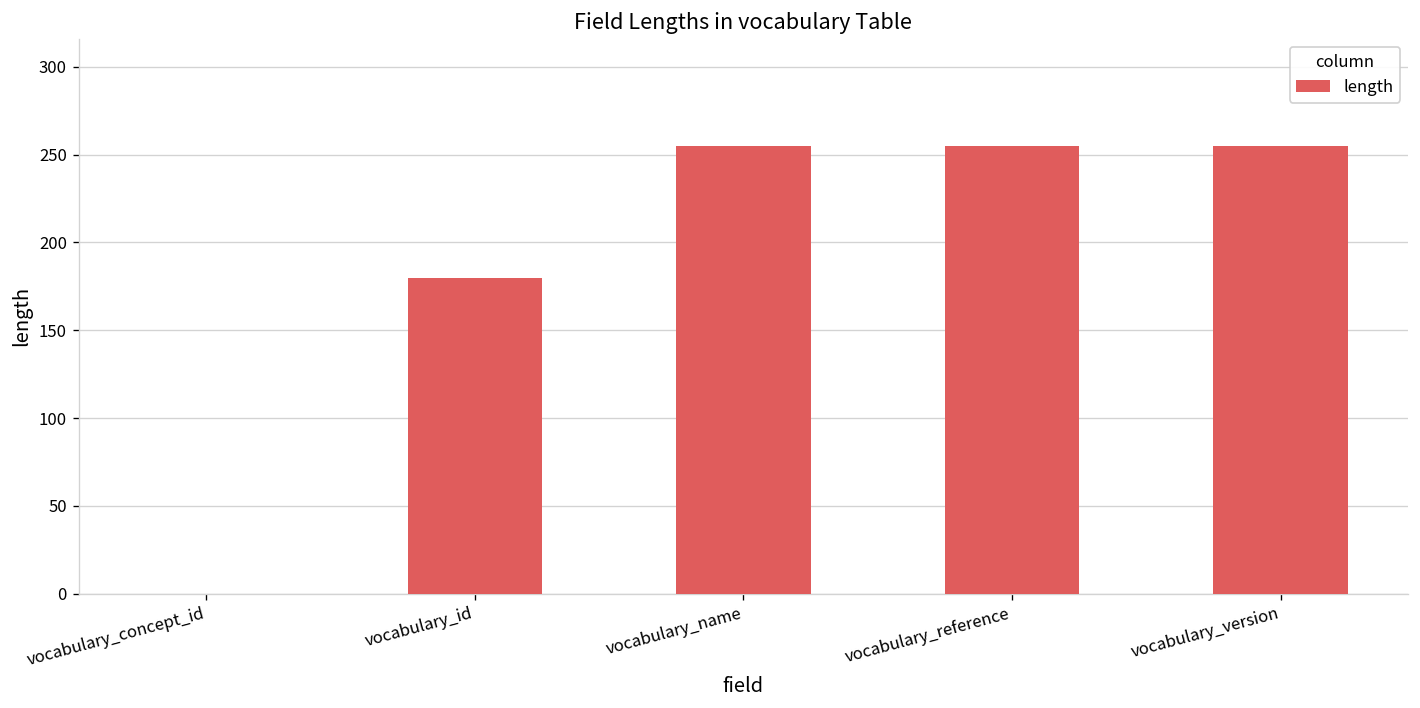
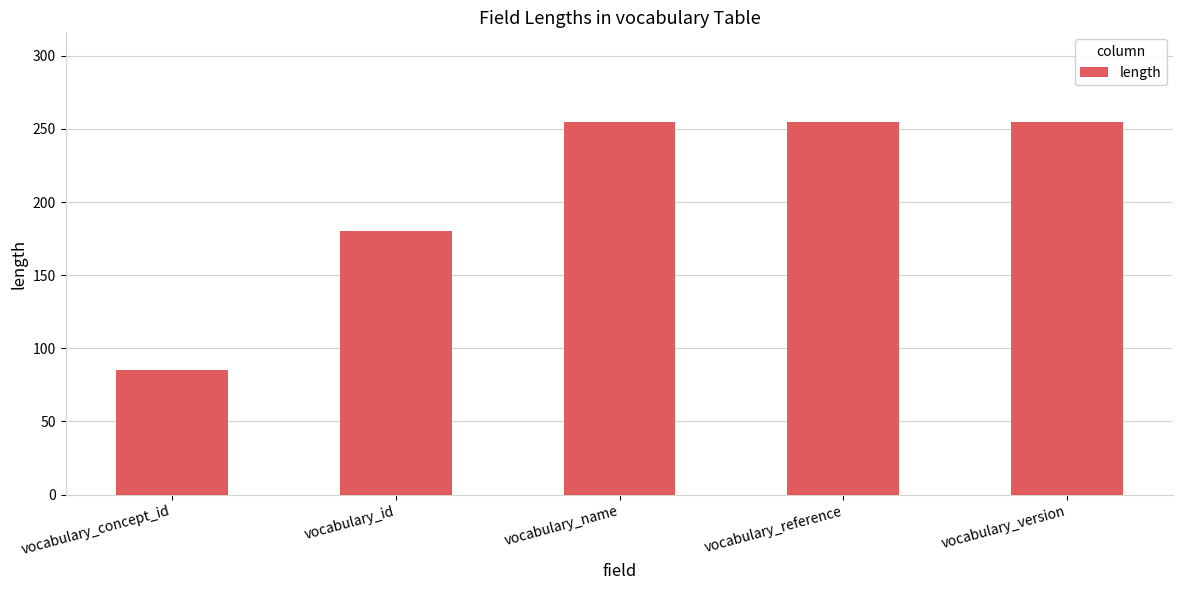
vocabulary_concept_id: 0 -> 85
